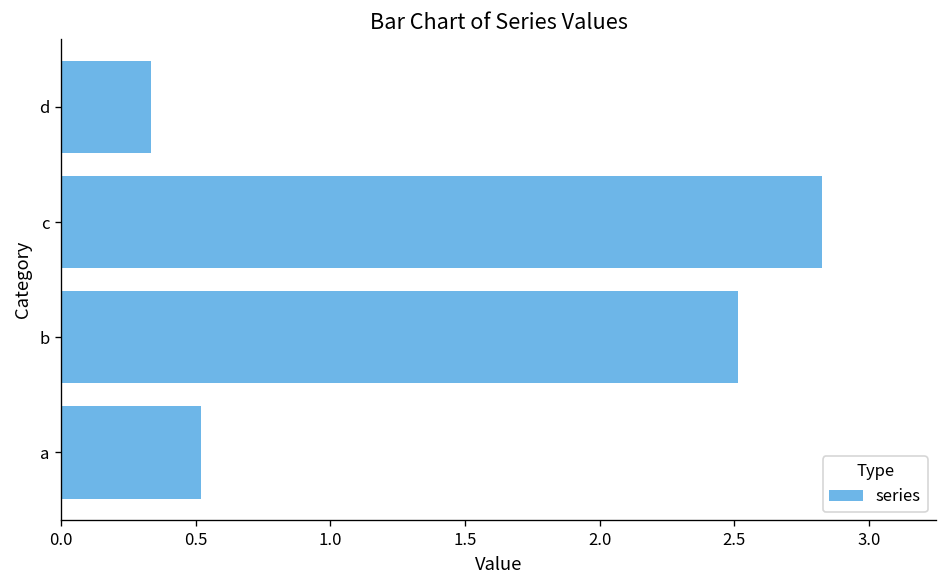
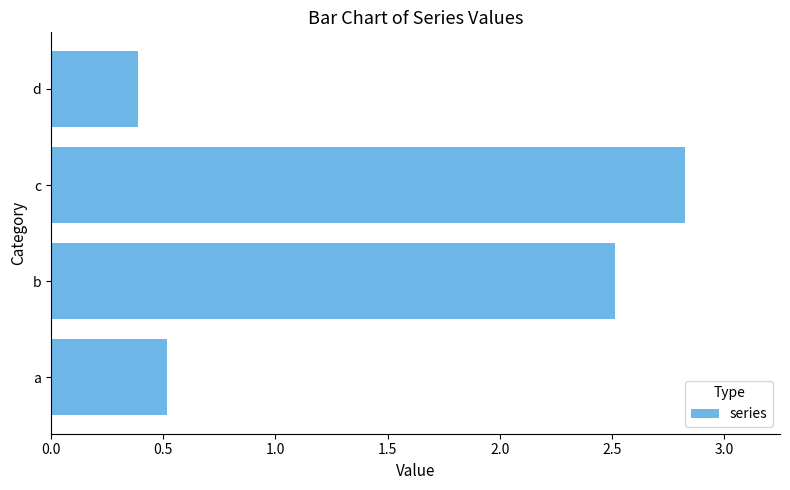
d: 0.33 -> 0.39
